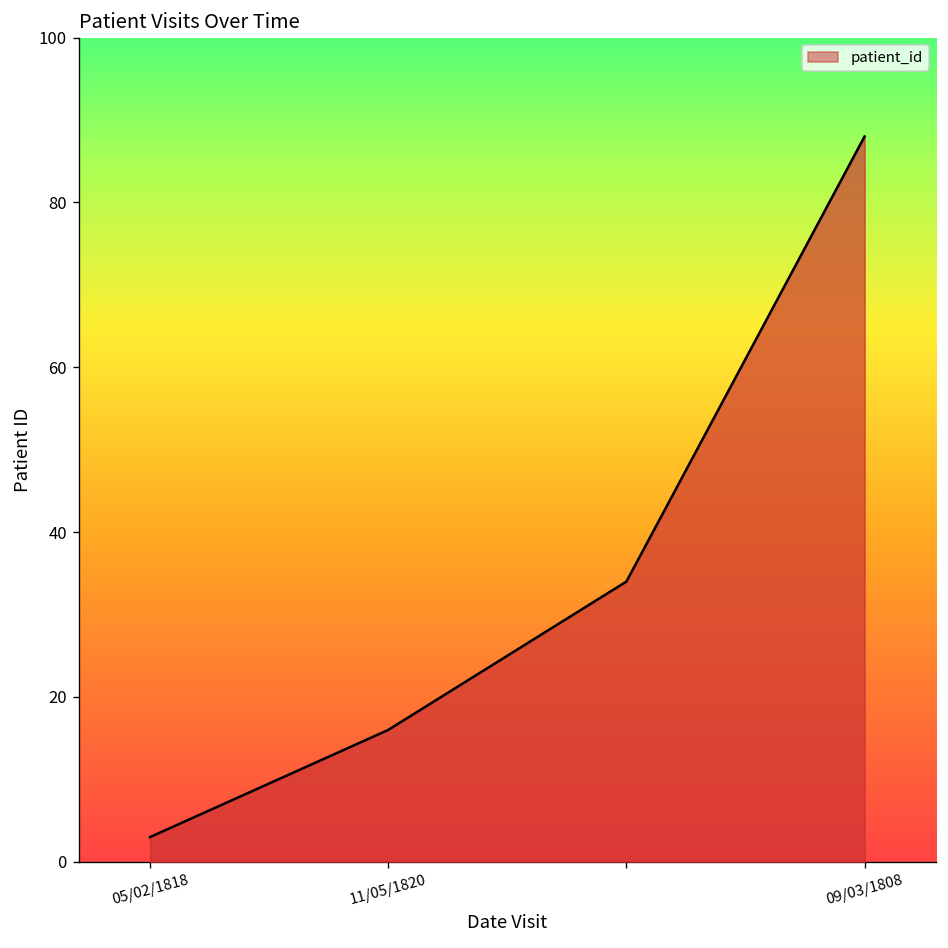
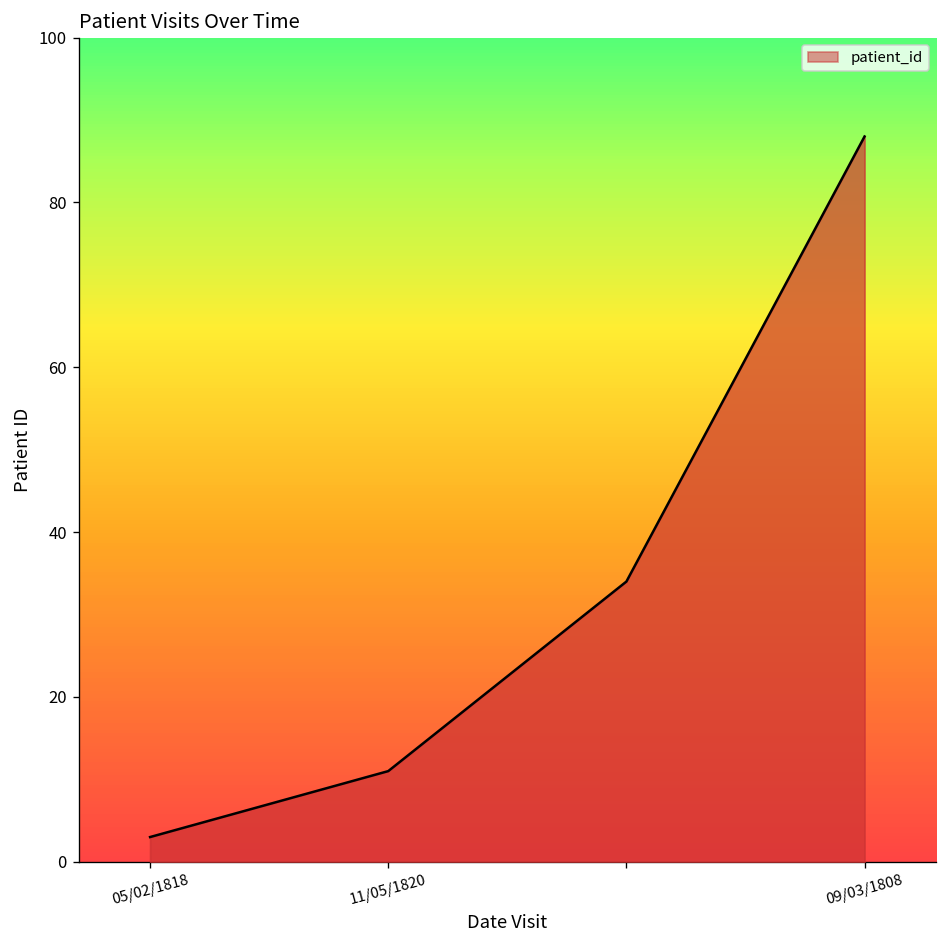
11/05/1820: 16 -> 11
